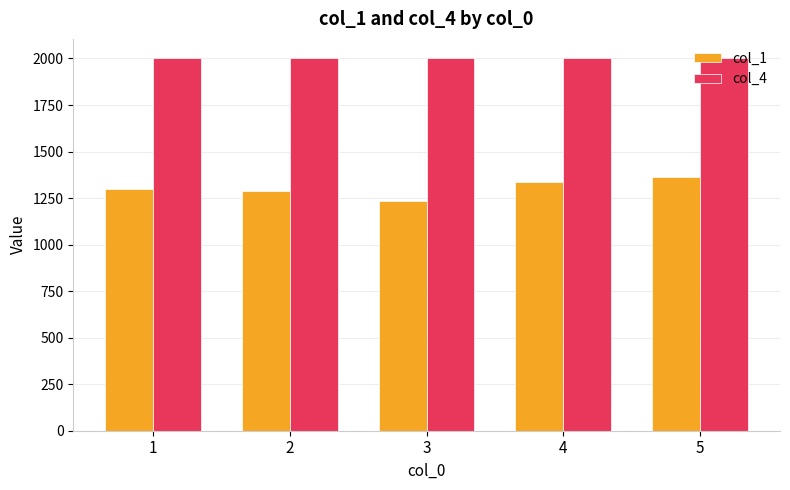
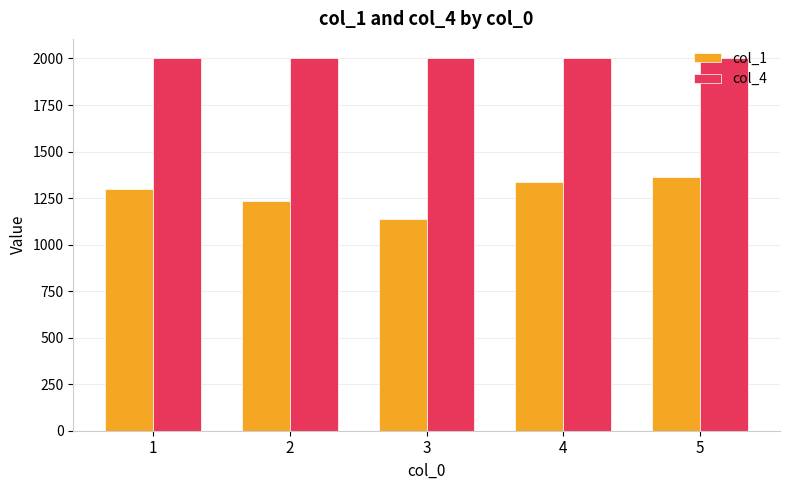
col_1, 2: 1290 -> 1240
col_1, 3: 1240 -> 1140
